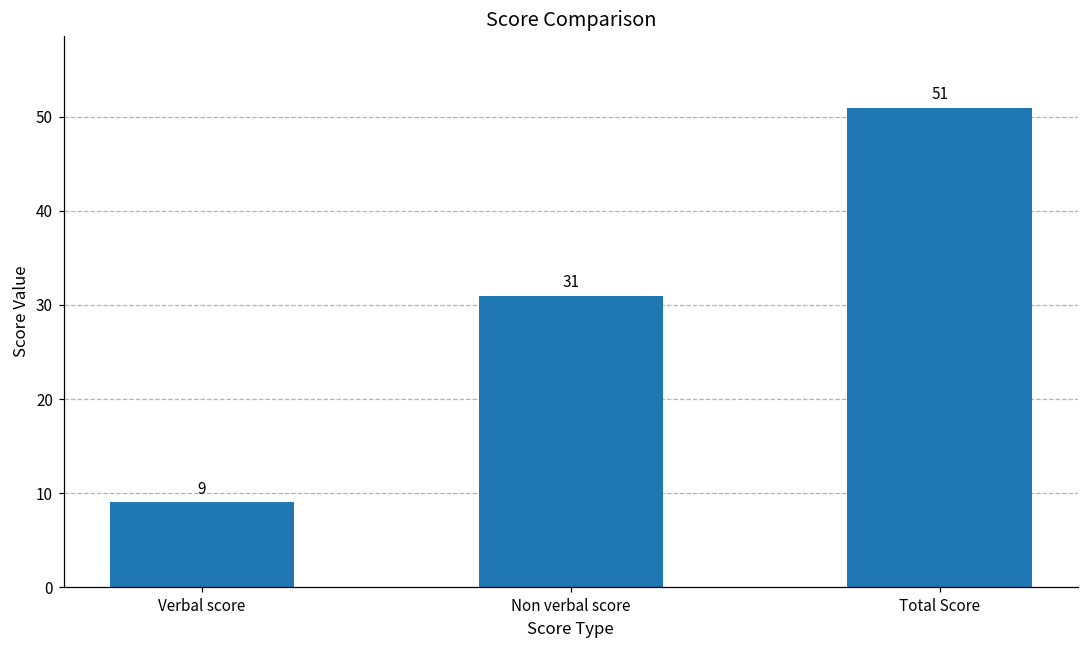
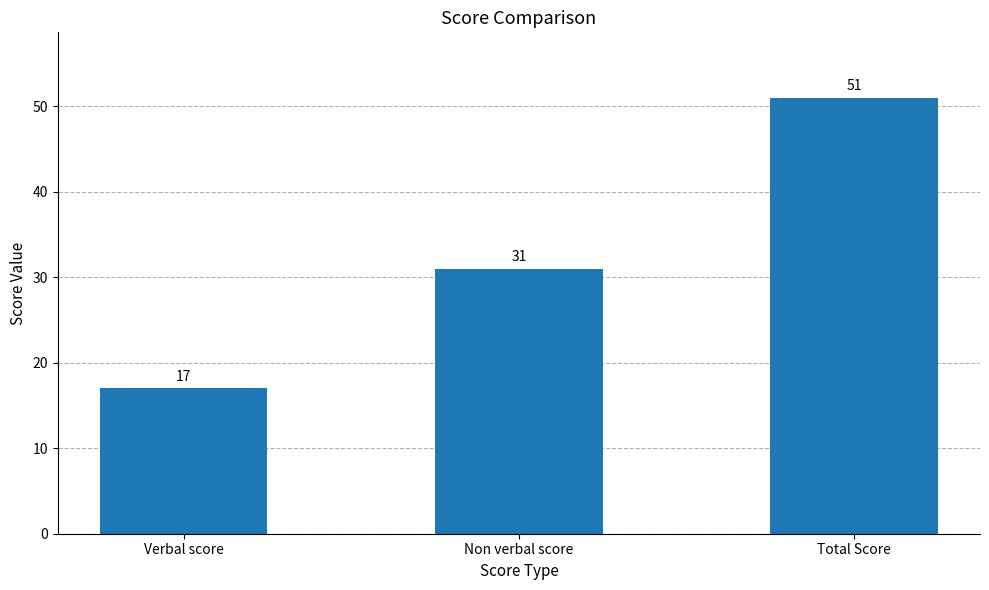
Verbal score: 9 -> 17
